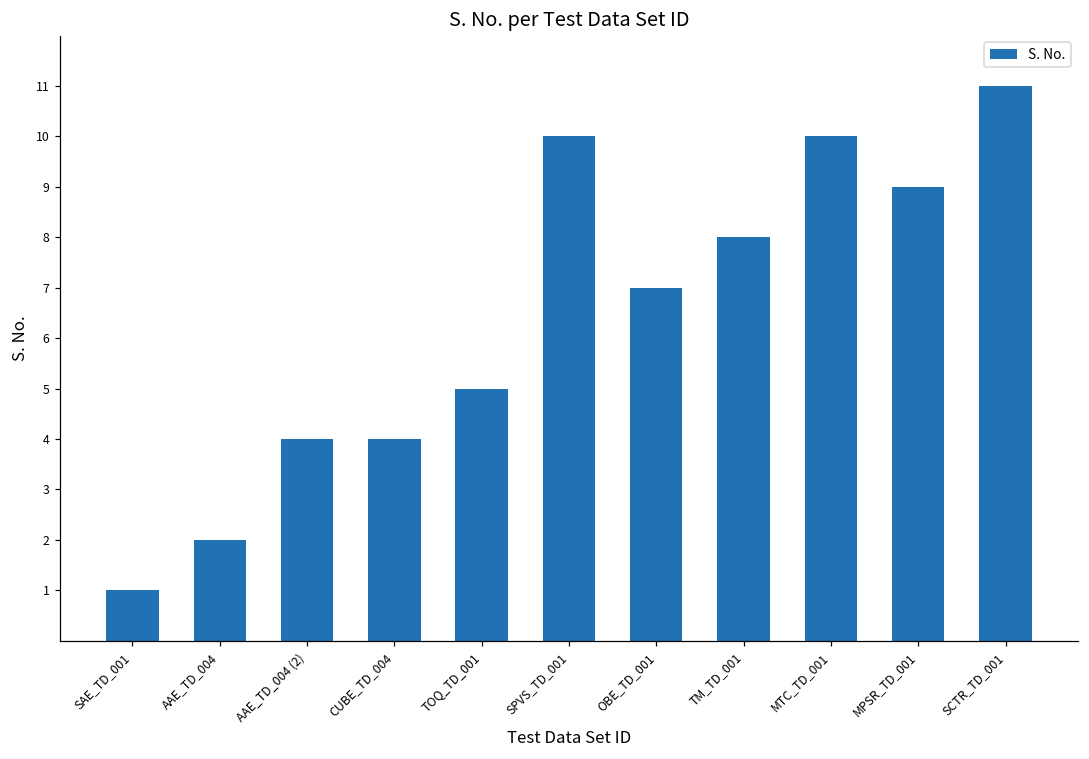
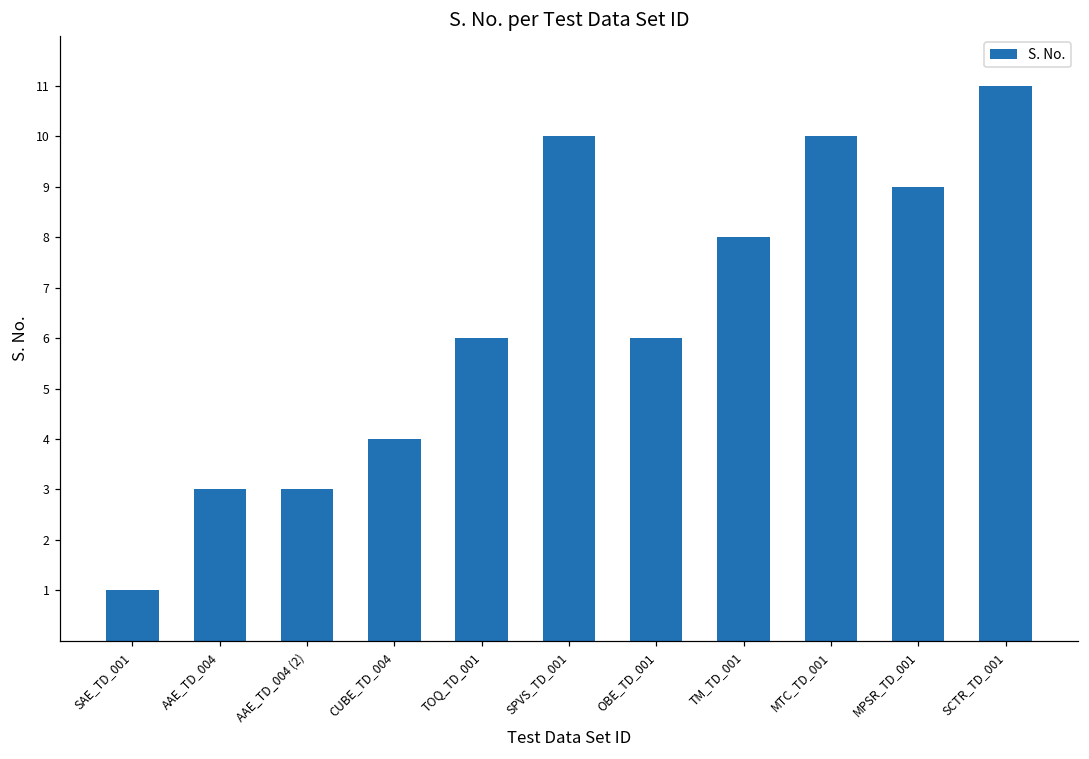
AAE_TD_004: 2 -> 3
AAE_TD_004 (2): 4 -> 3
TOQ_TD_001: 5 -> 6
OBE_TD_001: 7 -> 6
